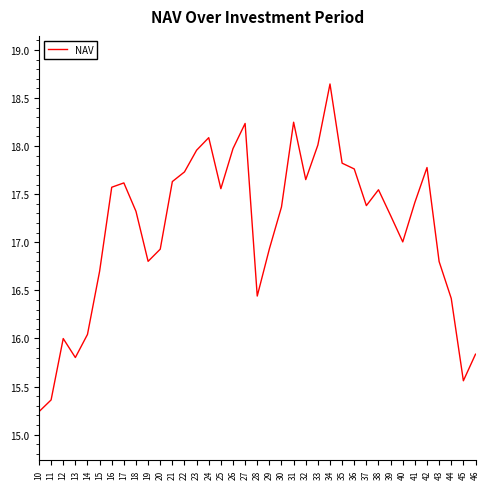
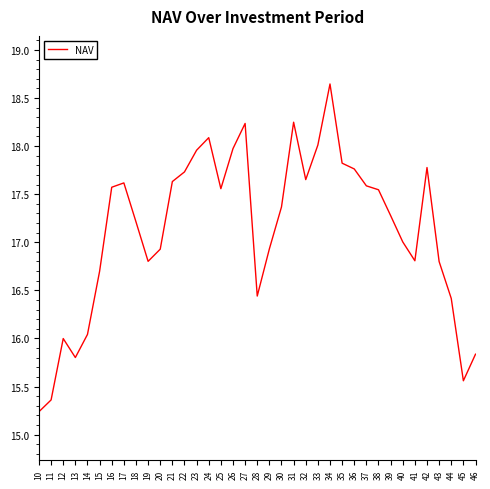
18: 17.3 -> 17.2
37: 17.4 -> 17.6
41: 17.4 -> 16.8
